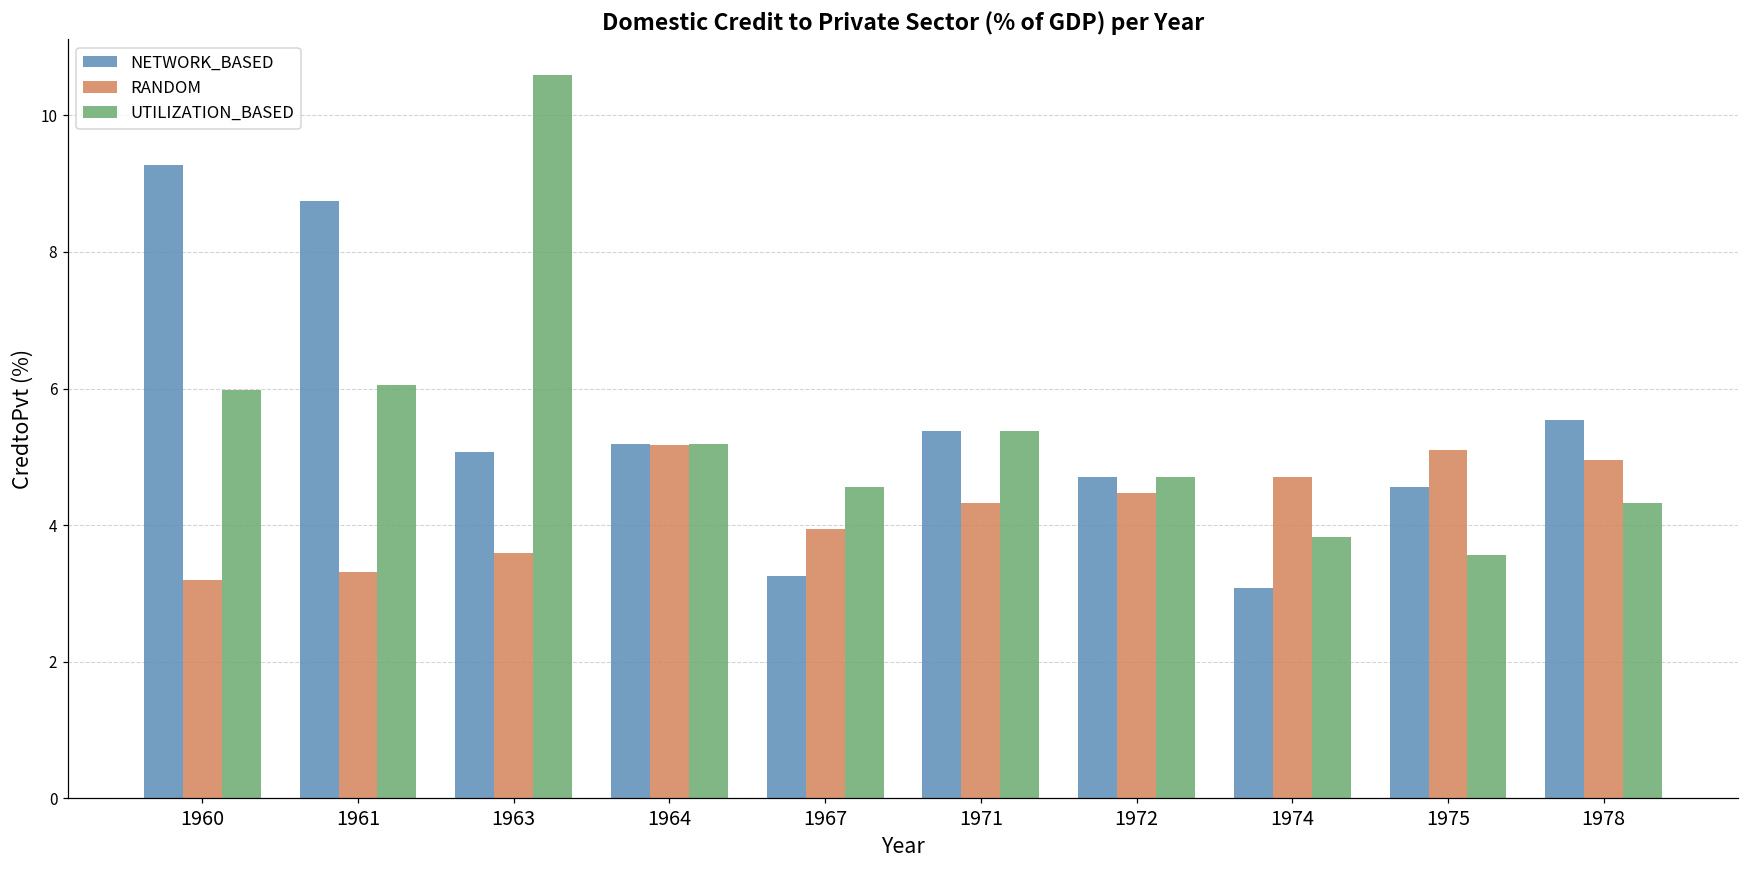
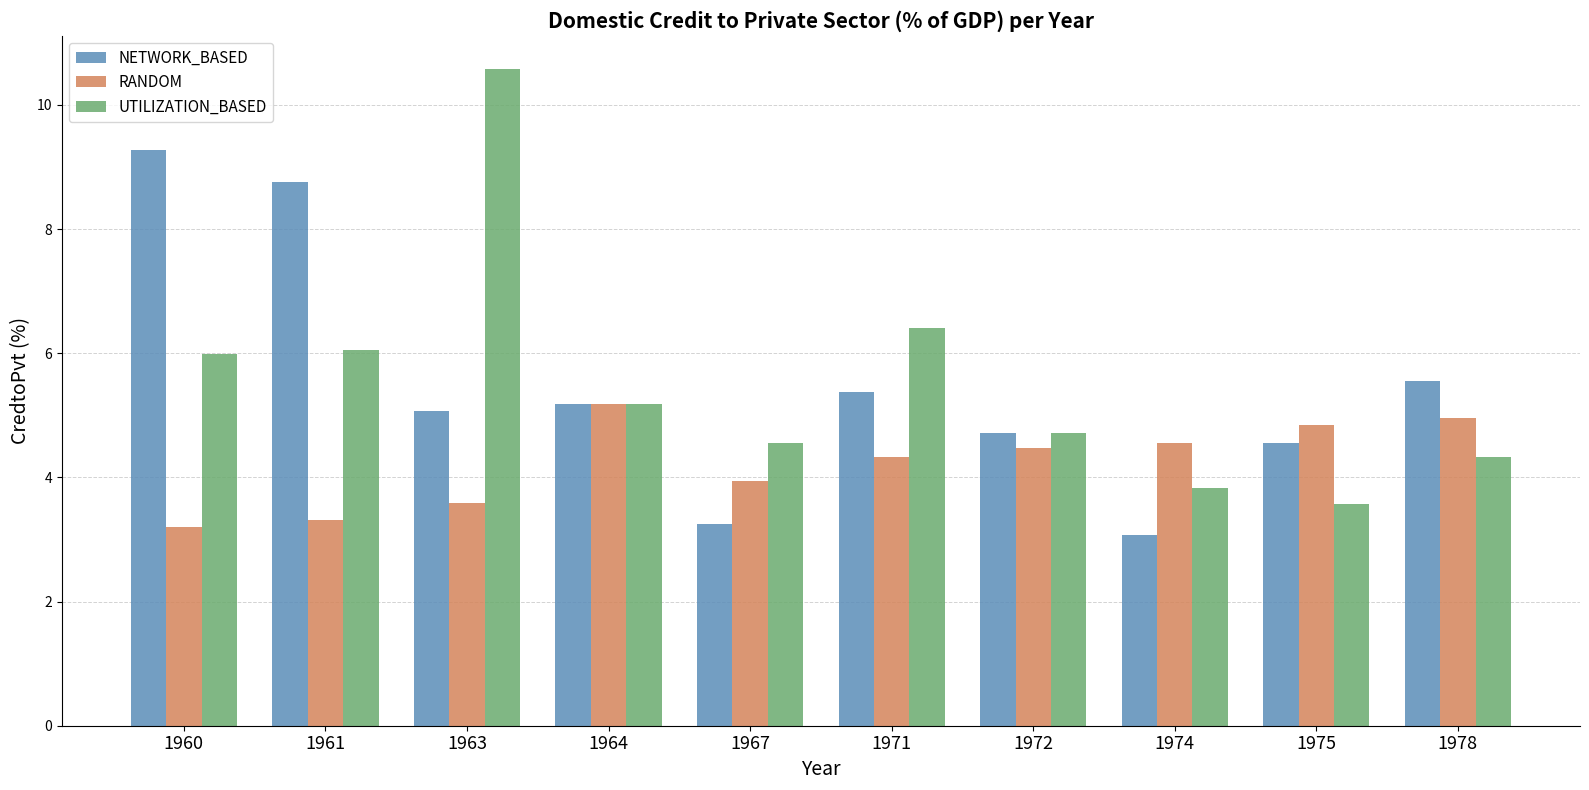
UTILIZATION_BASED, 1971: 5.4 -> 6.4
RANDOM, 1974: 4.7 -> 4.6
RANDOM, 1975: 5.1 -> 4.8
